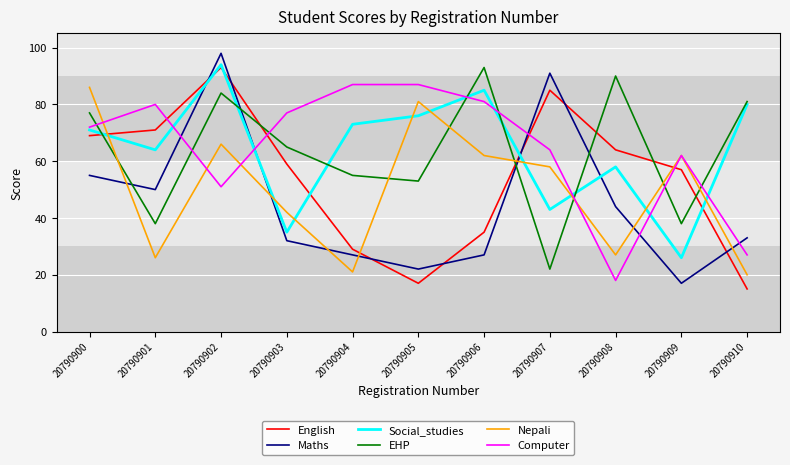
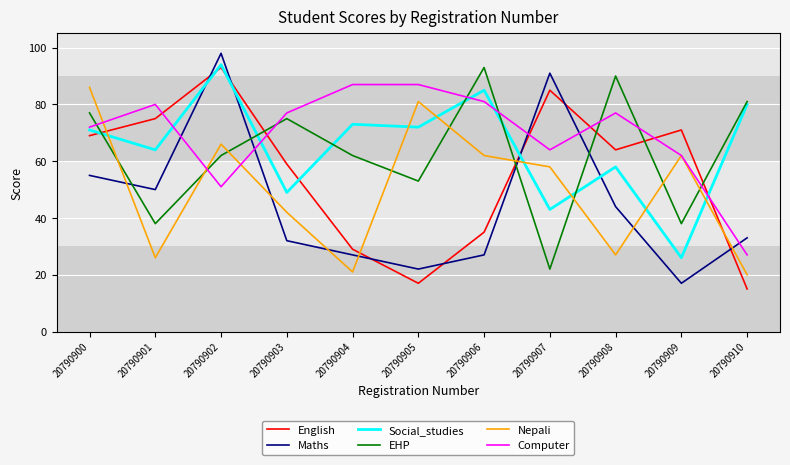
English, 20790901: 71 -> 75
EHP, 20790902: 84 -> 62
Social_studies, 20790903: 35 -> 49
EHP, 20790903: 65 -> 75
EHP, 20790904: 55 -> 62
Social_studies, 20790905: 76 -> 72
Computer, 20790908: 18 -> 77
English, 20790909: 57 -> 71
